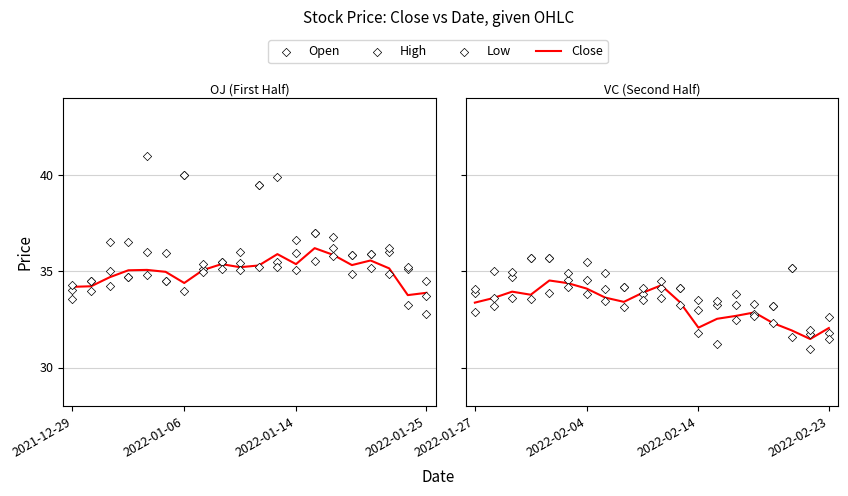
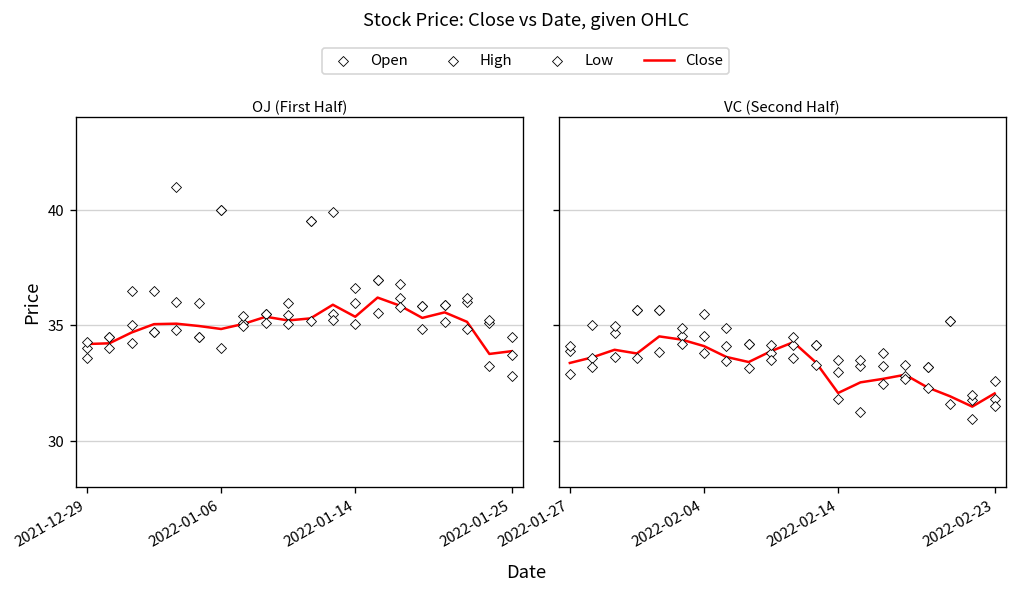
OJ (First Half), Close, 2022-01-06: 34.4 -> 34.8
